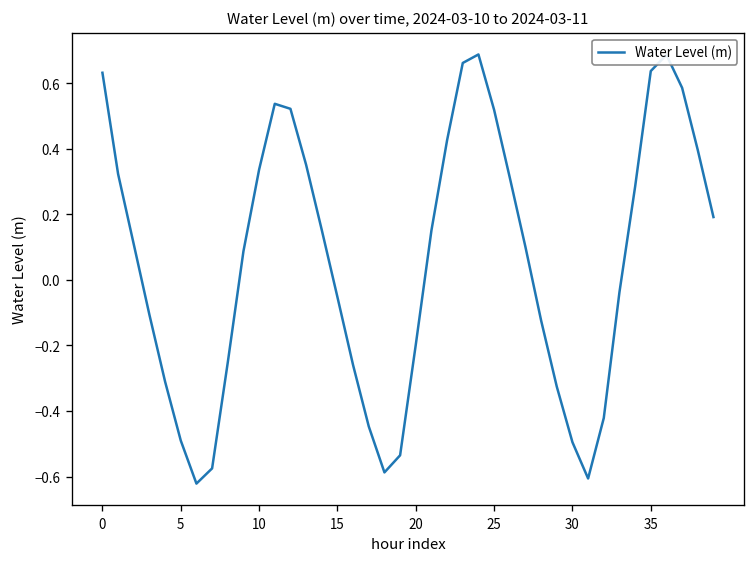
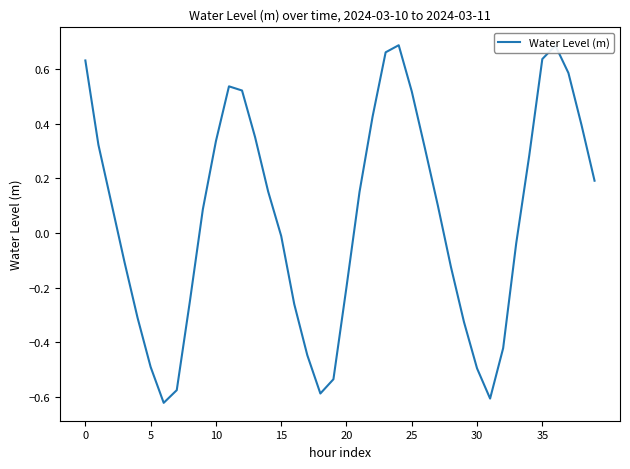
15: -0.05 -> -0.01
